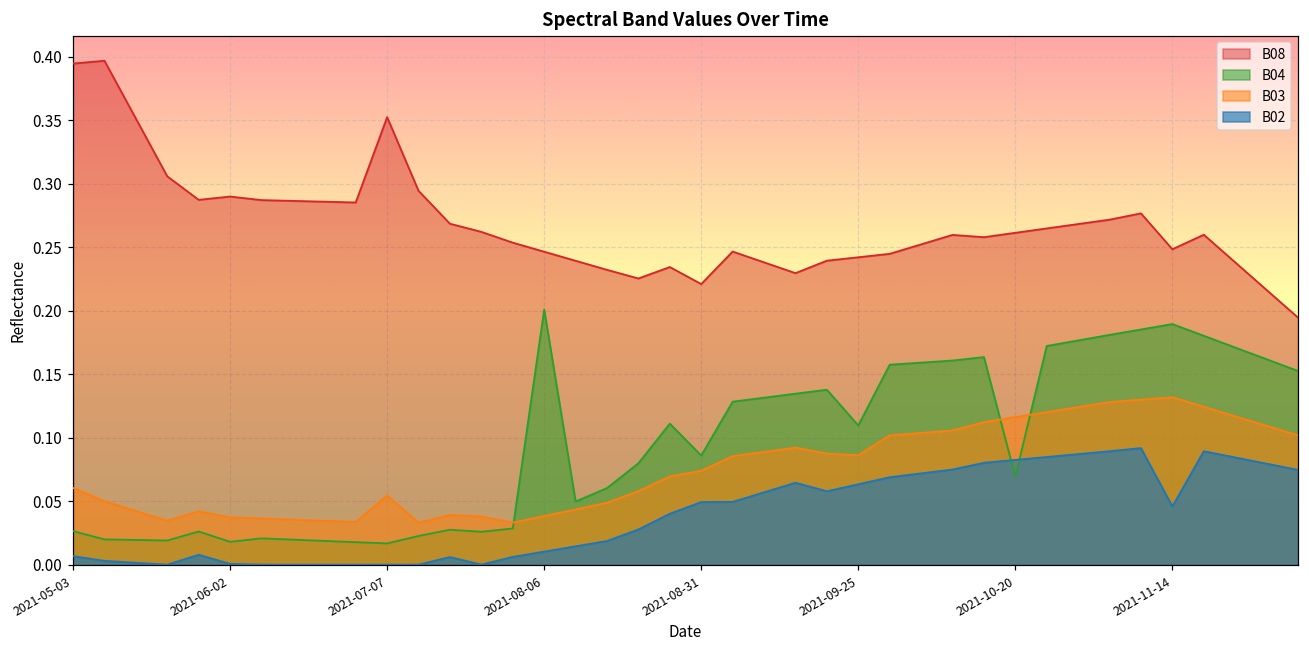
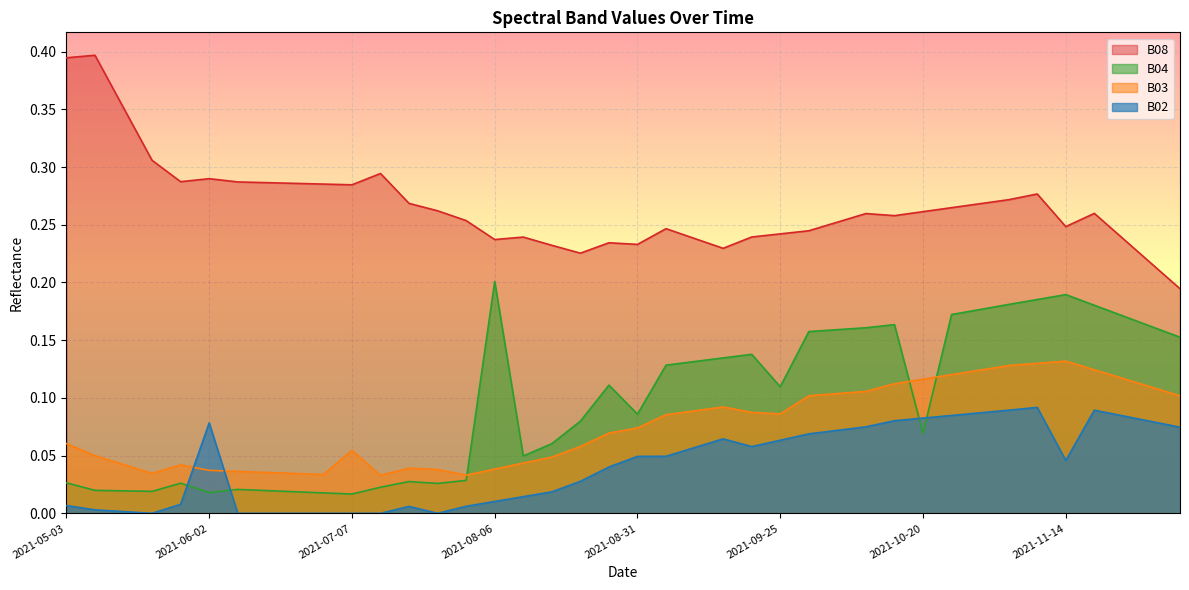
B02, 2021-06-02: 0.001 -> 0.078
B08, 2021-07-07: 0.352 -> 0.285
B08, 2021-08-06: 0.246 -> 0.237
B08, 2021-08-31: 0.221 -> 0.233
